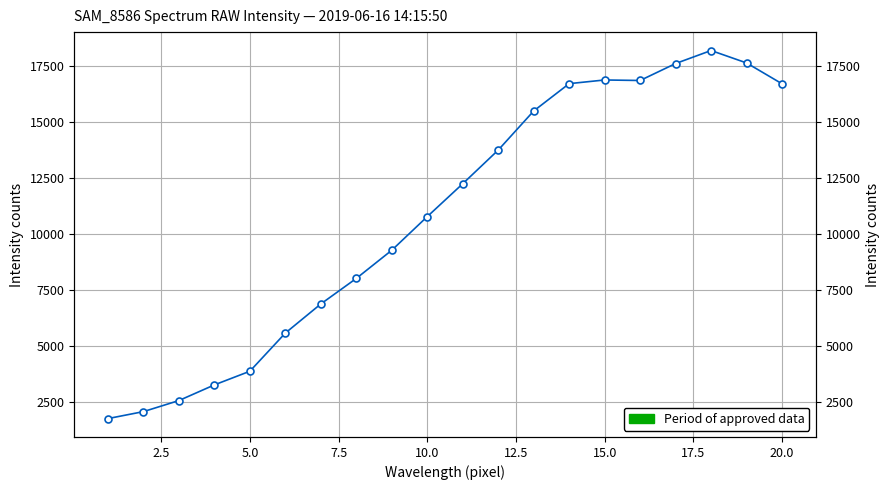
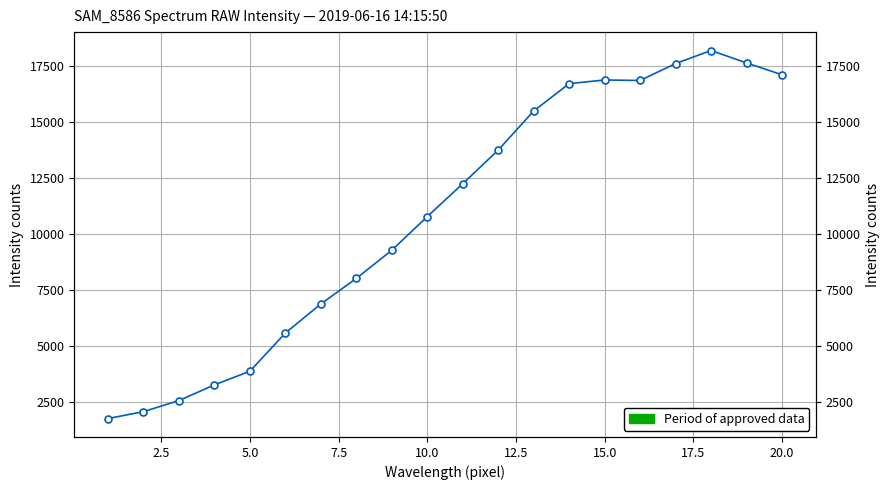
20.0: 16700 -> 17100
